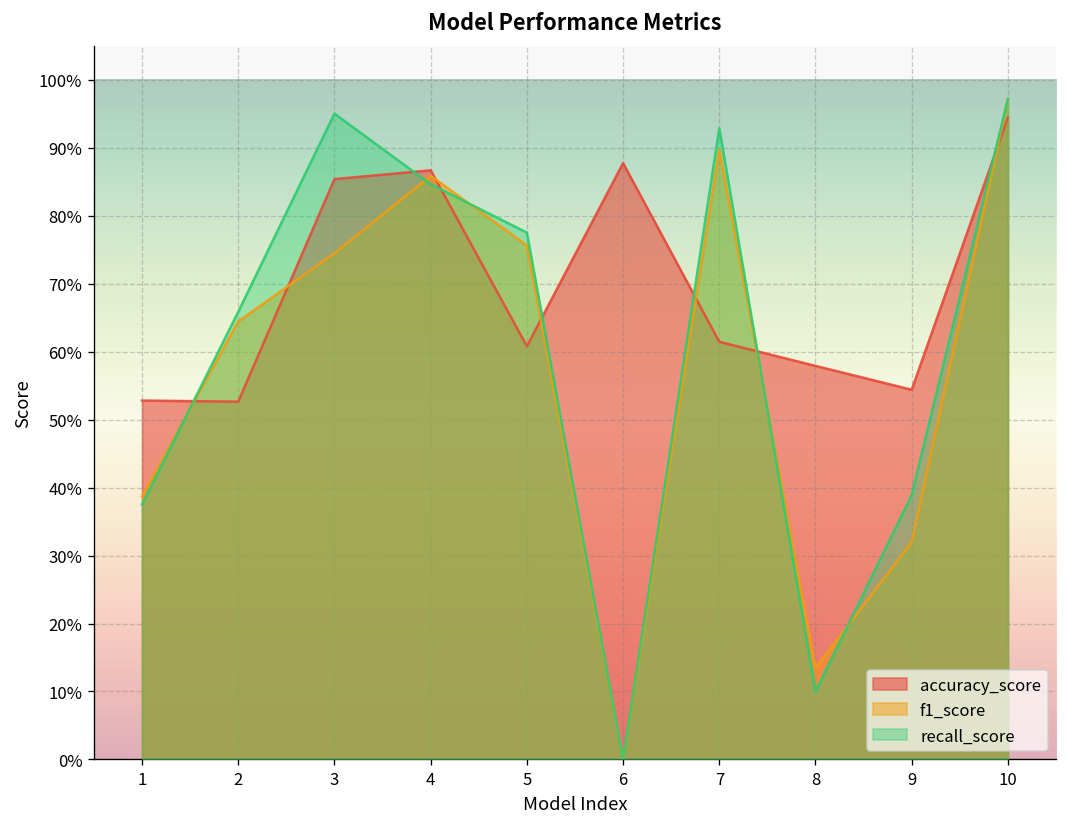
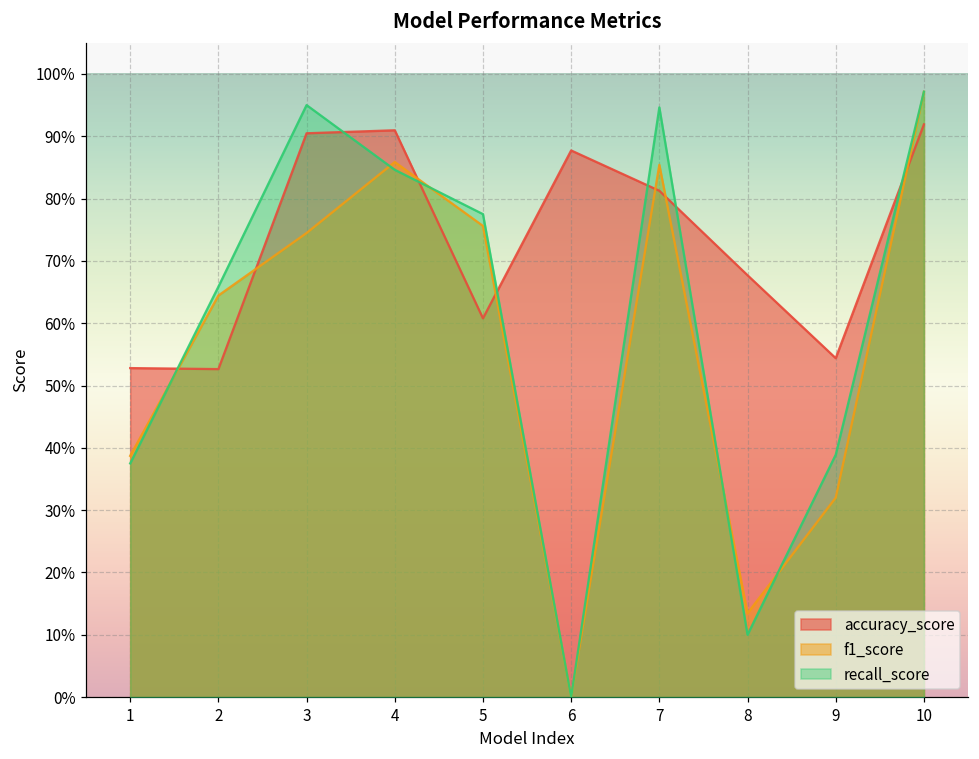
accuracy_score, 3: 85% -> 90%
accuracy_score, 4: 87% -> 91%
accuracy_score, 7: 61% -> 81%
f1_score, 7: 90% -> 85%
recall_score, 7: 93% -> 95%
accuracy_score, 8: 58% -> 68%
accuracy_score, 10: 94% -> 92%
